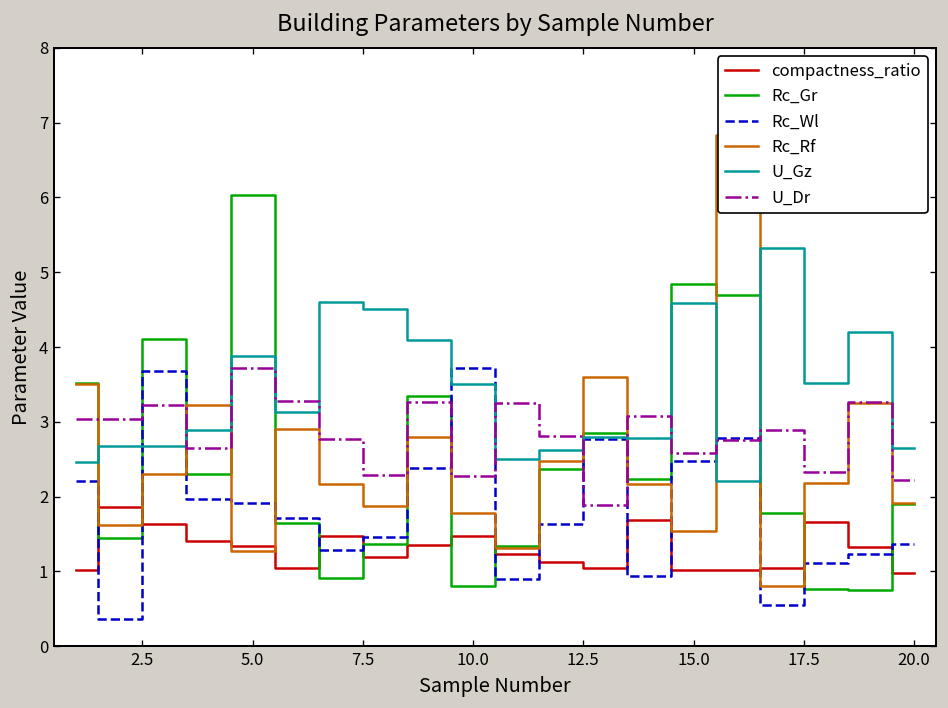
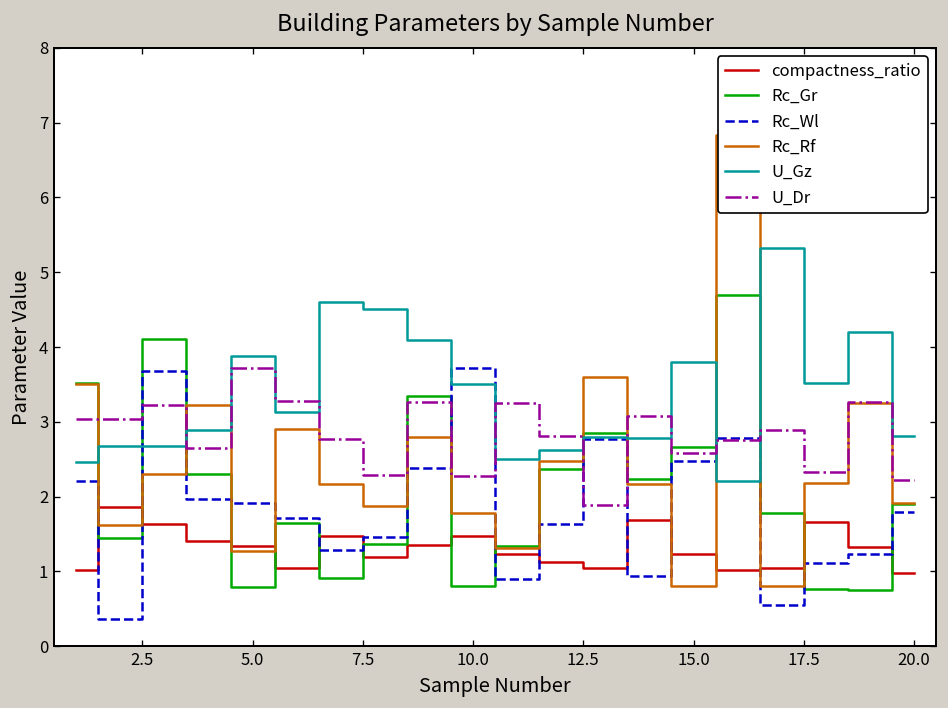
Rc_Gr, 5.0: 6.0 -> 0.8
compactness_ratio, 15.0: 1.0 -> 1.2
Rc_Gr, 15.0: 4.8 -> 2.7
Rc_Rf, 15.0: 1.5 -> 0.8
U_Gz, 15.0: 4.6 -> 3.8
Rc_Wl, 20.0: 1.4 -> 1.8
U_Gz, 20.0: 2.7 -> 2.8
